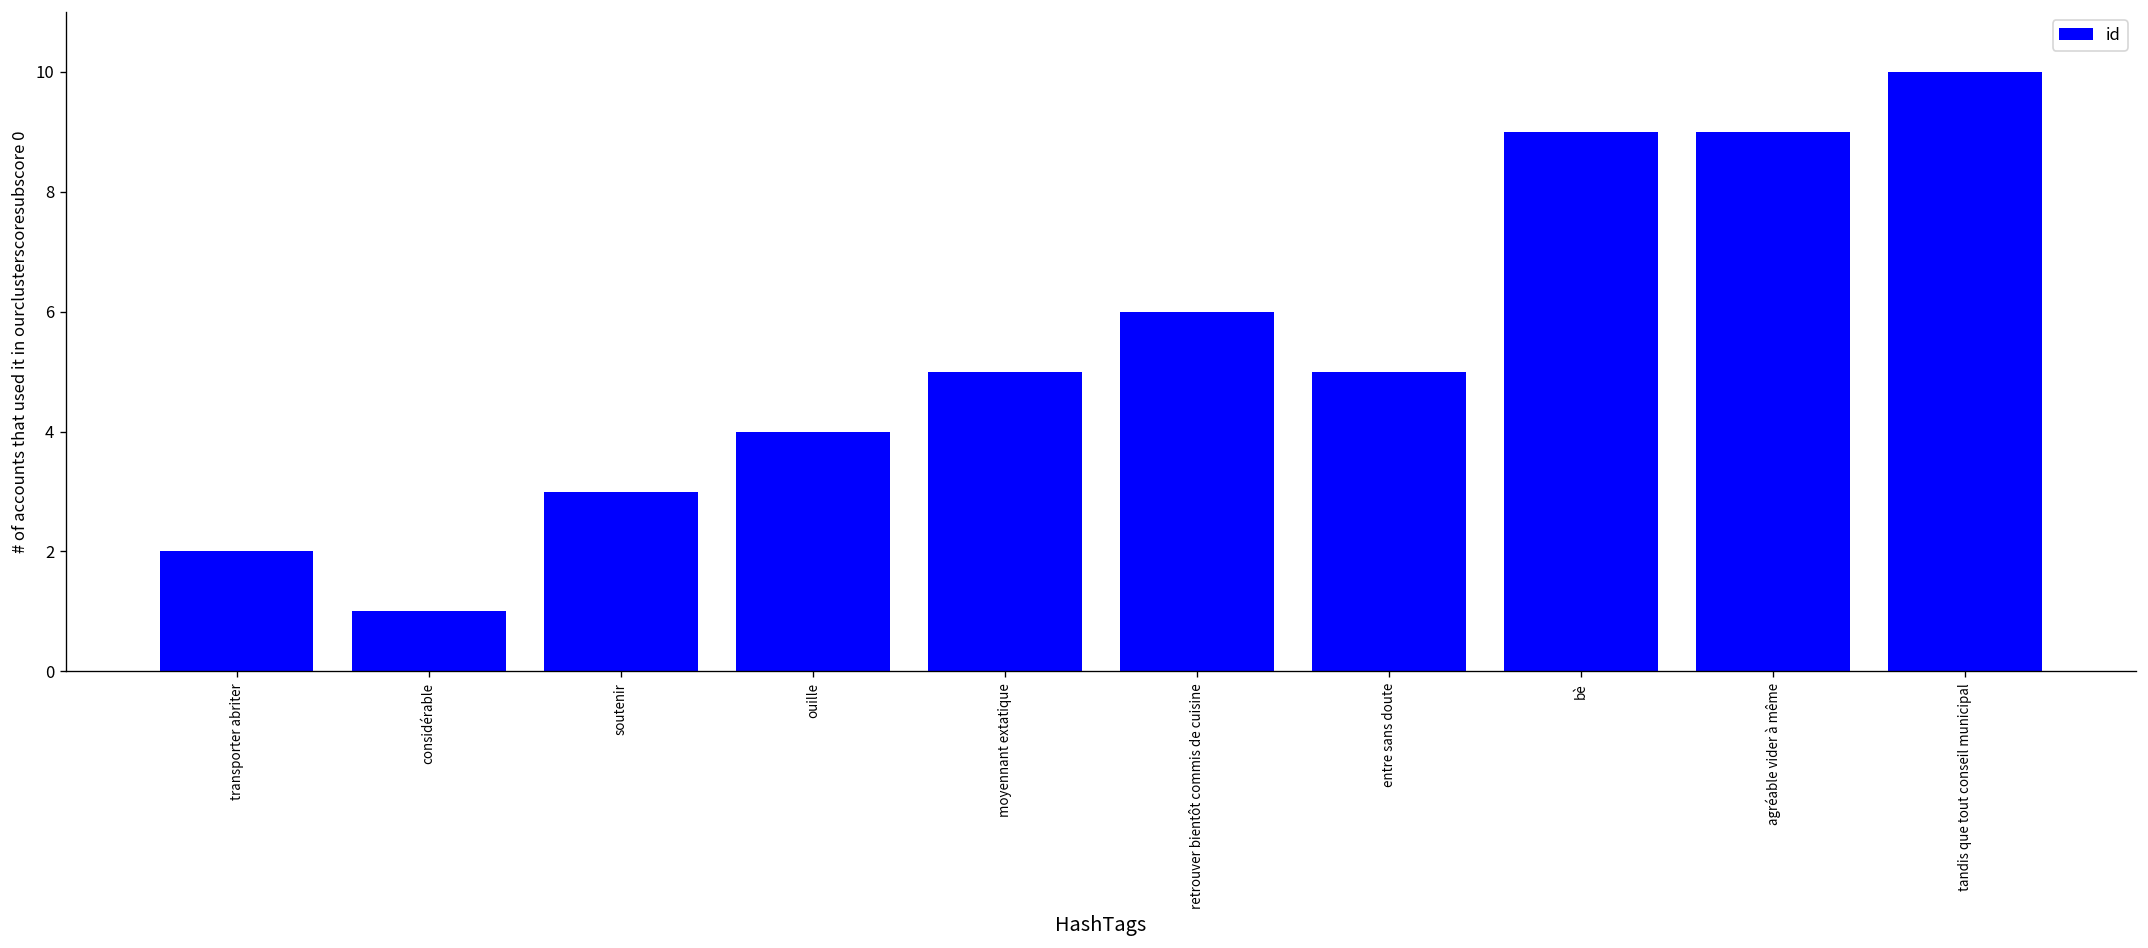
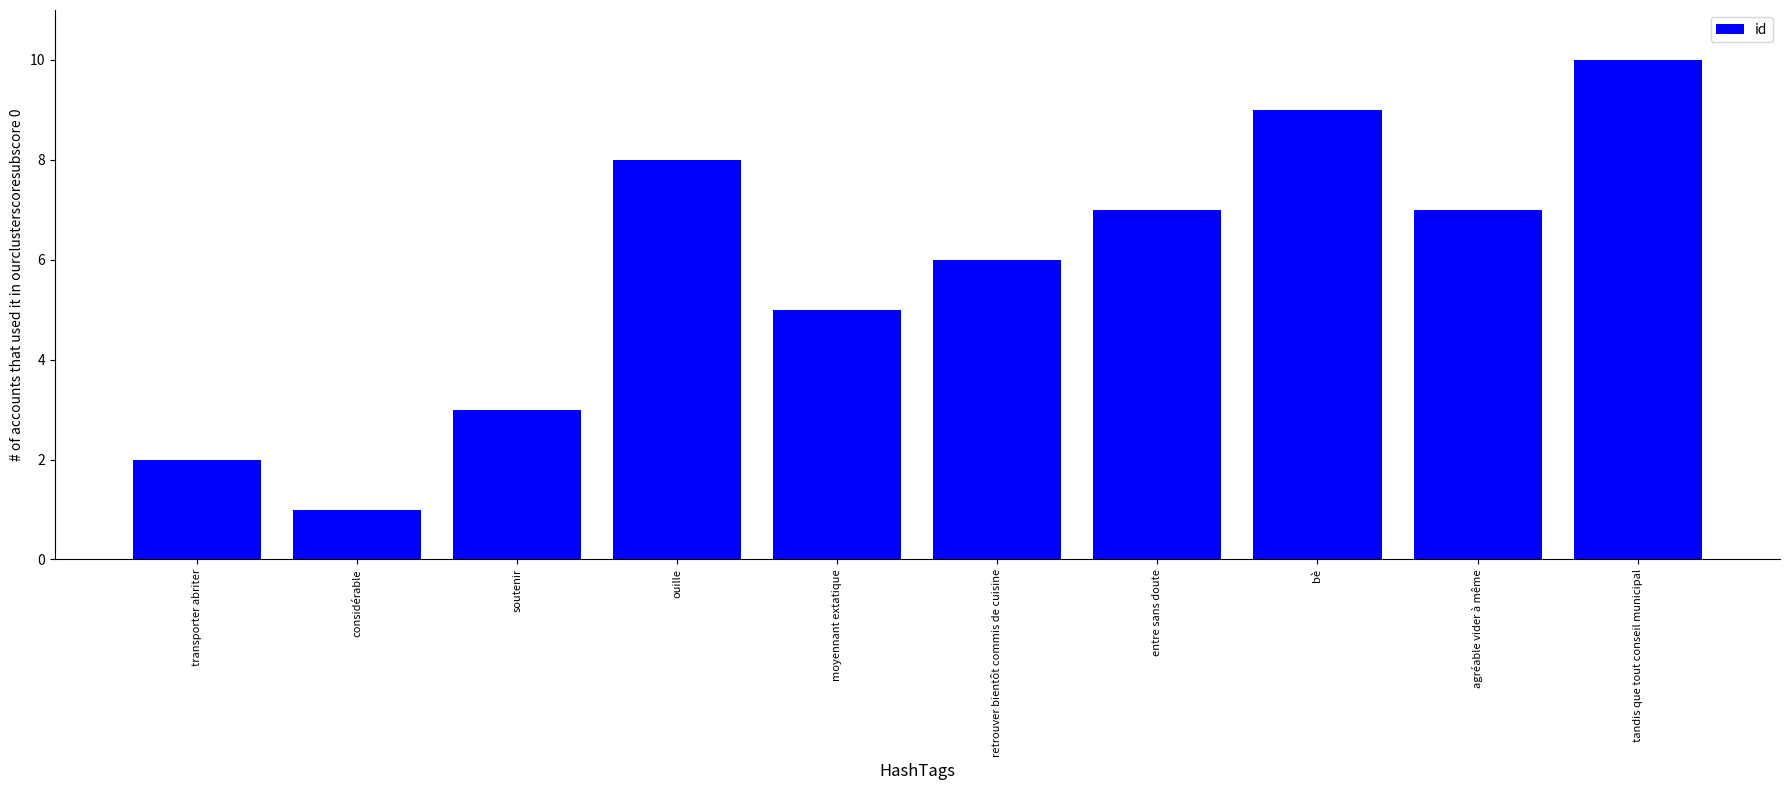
ouille: 4 -> 8
entre sans doute: 5 -> 7
agréable vider à même: 9 -> 7
